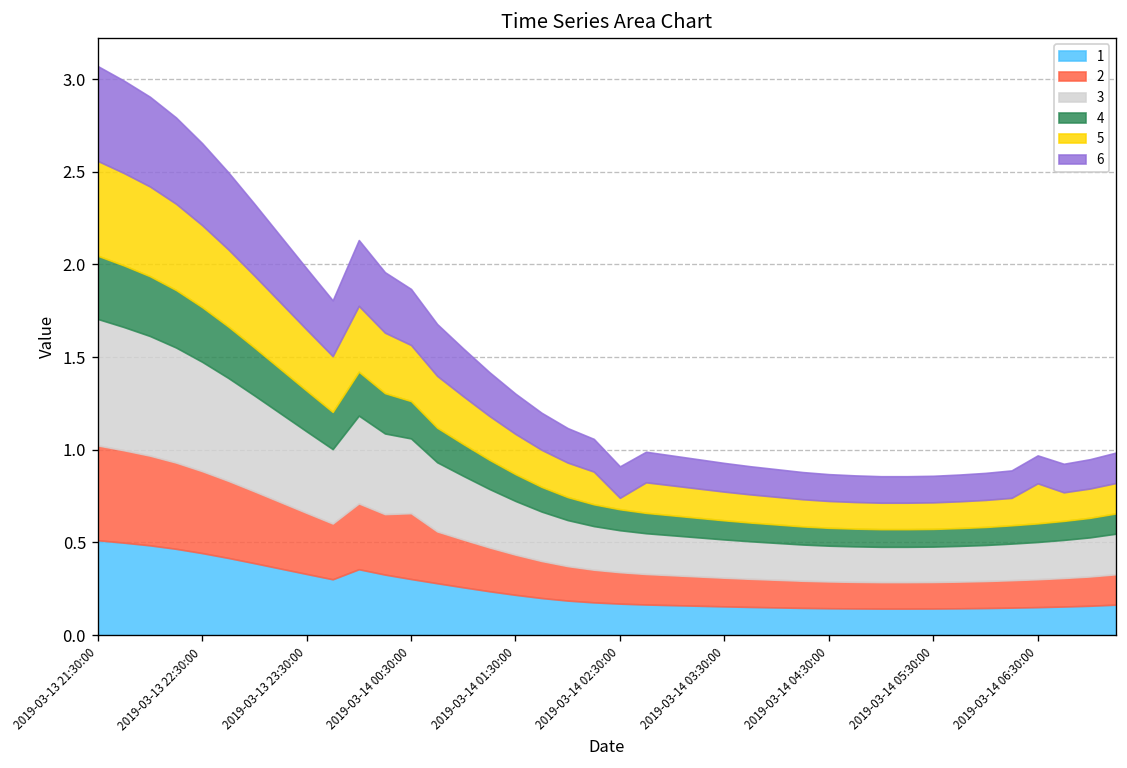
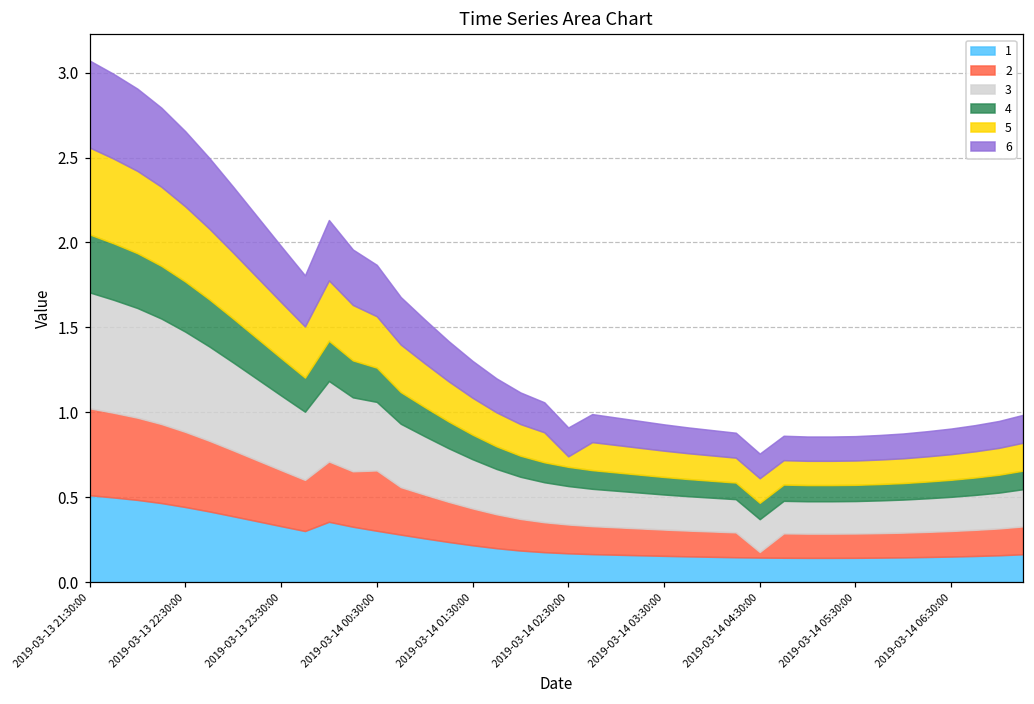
2, 2019-03-14 04:30:00: 0.14 -> 0.03
5, 2019-03-14 06:30:00: 0.22 -> 0.15
